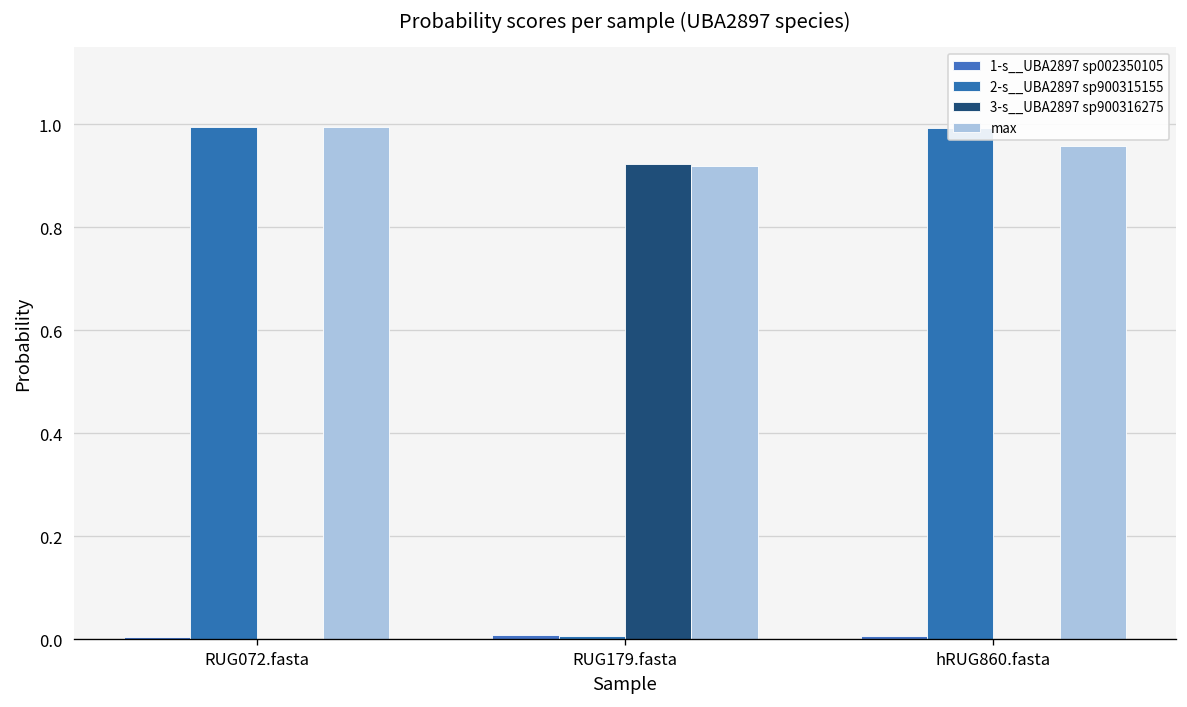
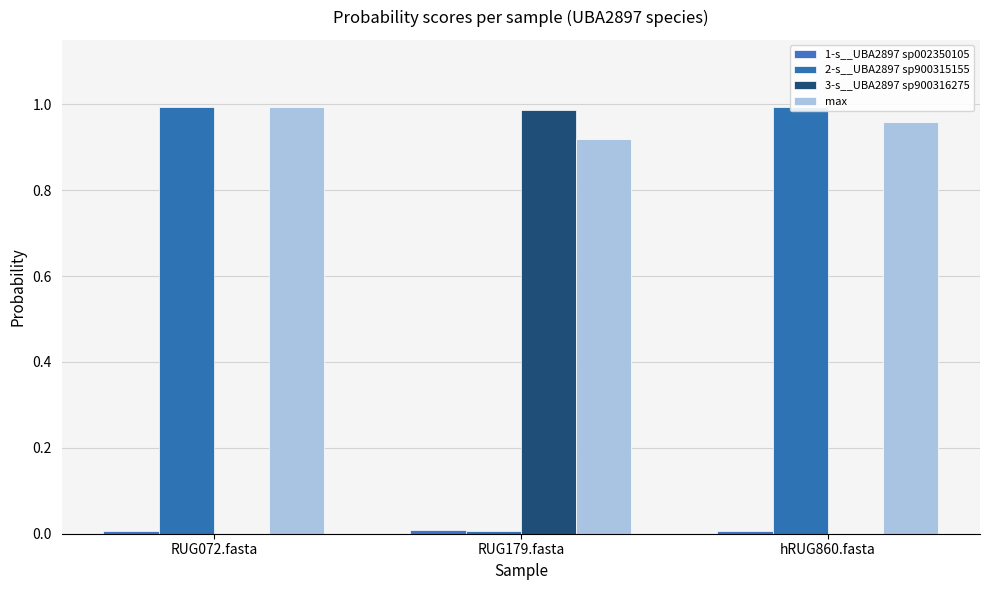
3-s__UBA2897 sp900316275, RUG179.fasta: 0.92 -> 0.99
